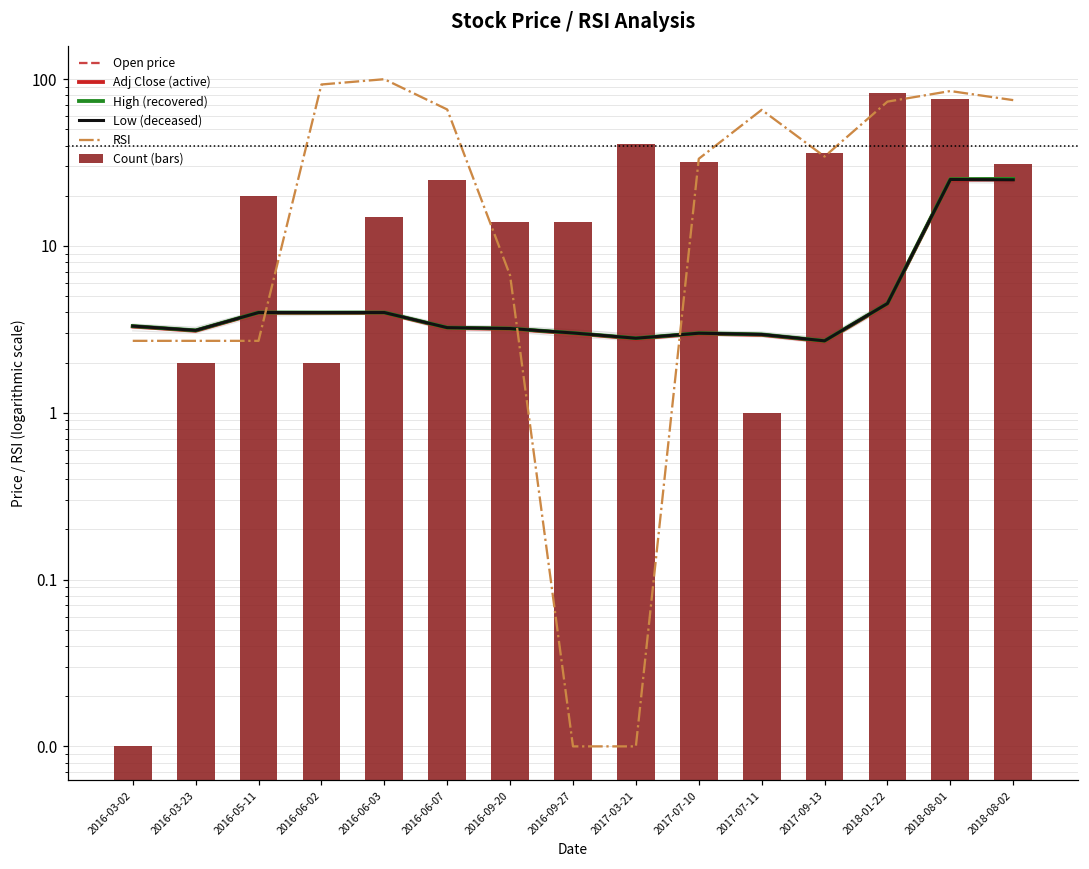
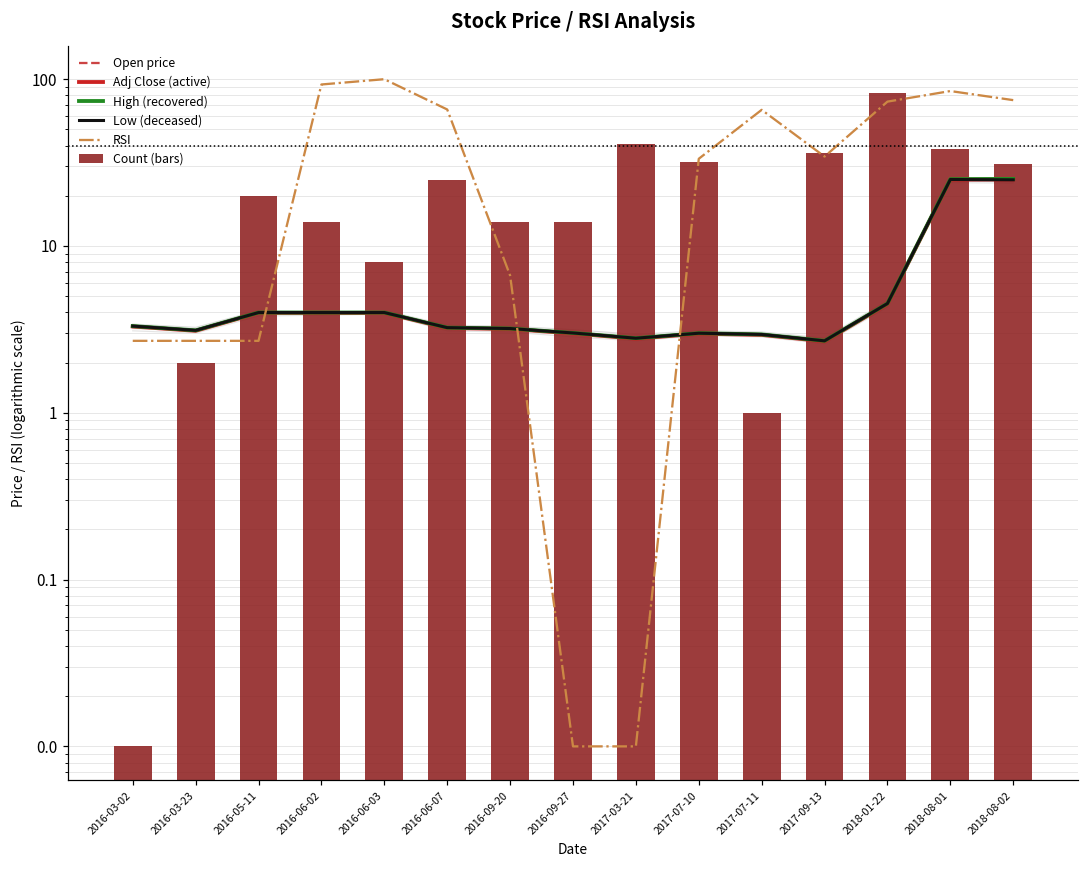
Count (bars), 2016-06-02: 2 -> 14
Count (bars), 2016-06-03: 15 -> 8
Count (bars), 2018-08-01: 80 -> 38
